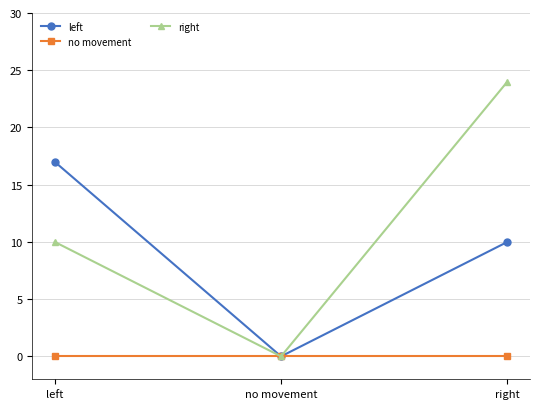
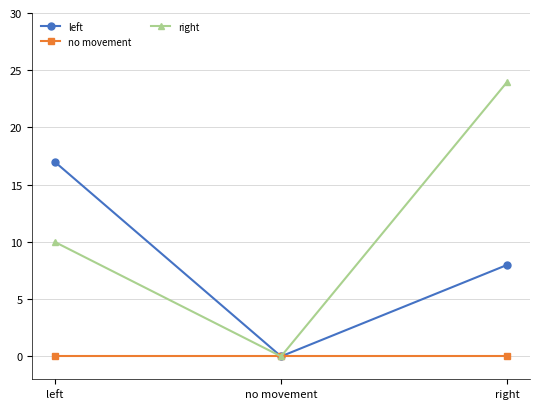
left, right: 10 -> 8
